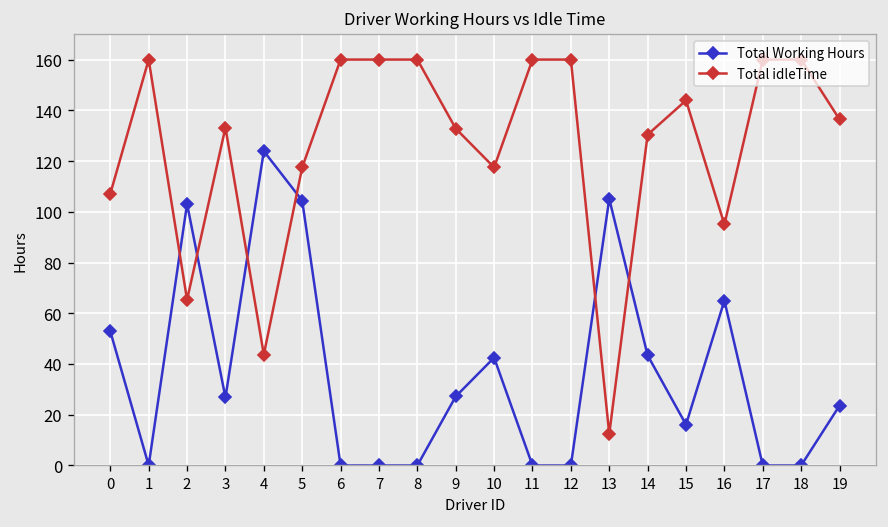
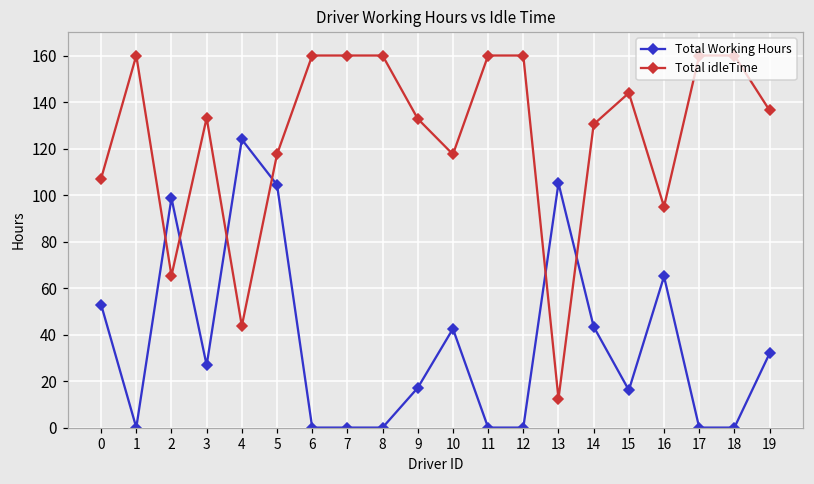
Total Working Hours, 2: 103 -> 99
Total Working Hours, 9: 27 -> 17
Total Working Hours, 19: 24 -> 32
